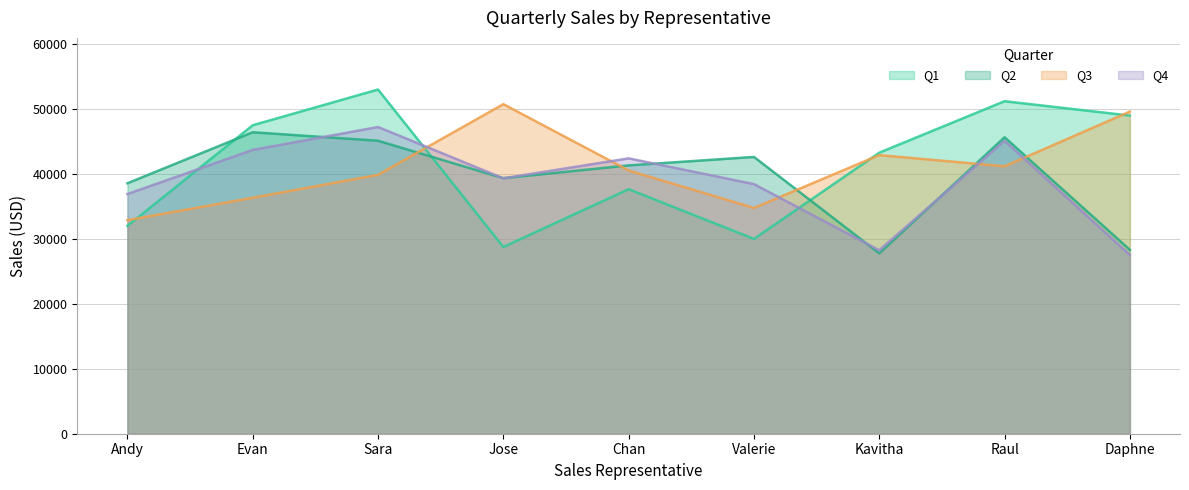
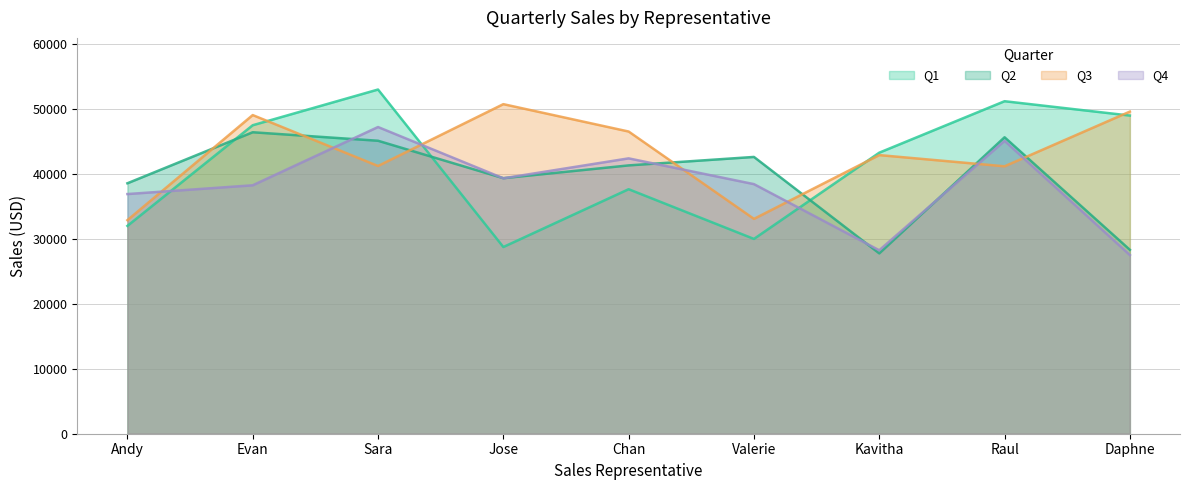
Q3, Evan: 36000 -> 49000
Q4, Evan: 44000 -> 38000
Q3, Sara: 40000 -> 41000
Q3, Chan: 41000 -> 47000
Q3, Valerie: 35000 -> 33000
